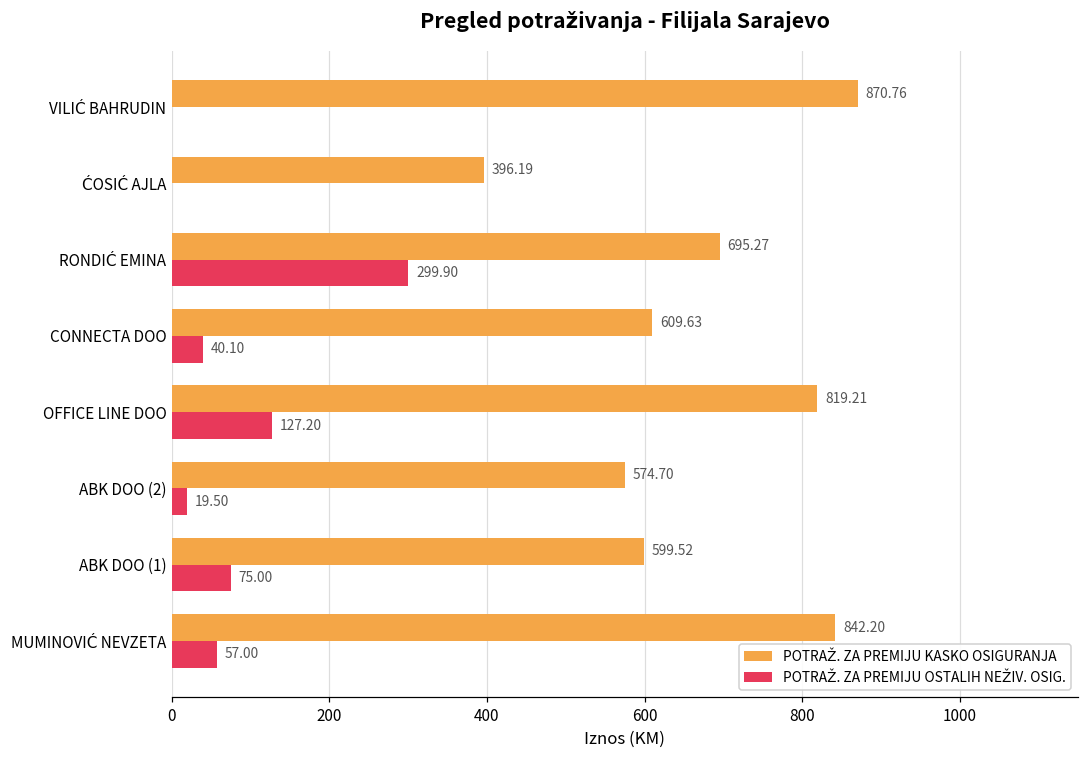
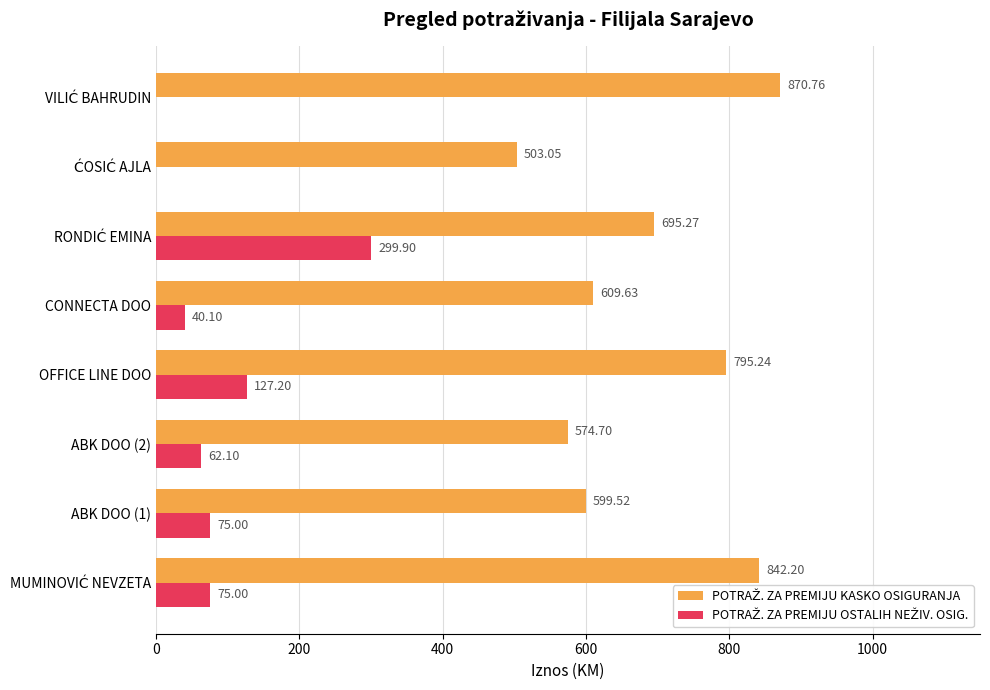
POTRAŽ. ZA PREMIJU KASKO OSIGURANJA, ĆOSIĆ AJLA: 396.19 -> 503.05
POTRAŽ. ZA PREMIJU KASKO OSIGURANJA, OFFICE LINE DOO: 819.21 -> 795.24
POTRAŽ. ZA PREMIJU OSTALIH NEŽIV. OSIG., ABK DOO (2): 19.50 -> 62.10
POTRAŽ. ZA PREMIJU OSTALIH NEŽIV. OSIG., MUMINOVIĆ NEVZETA: 57.00 -> 75.00
